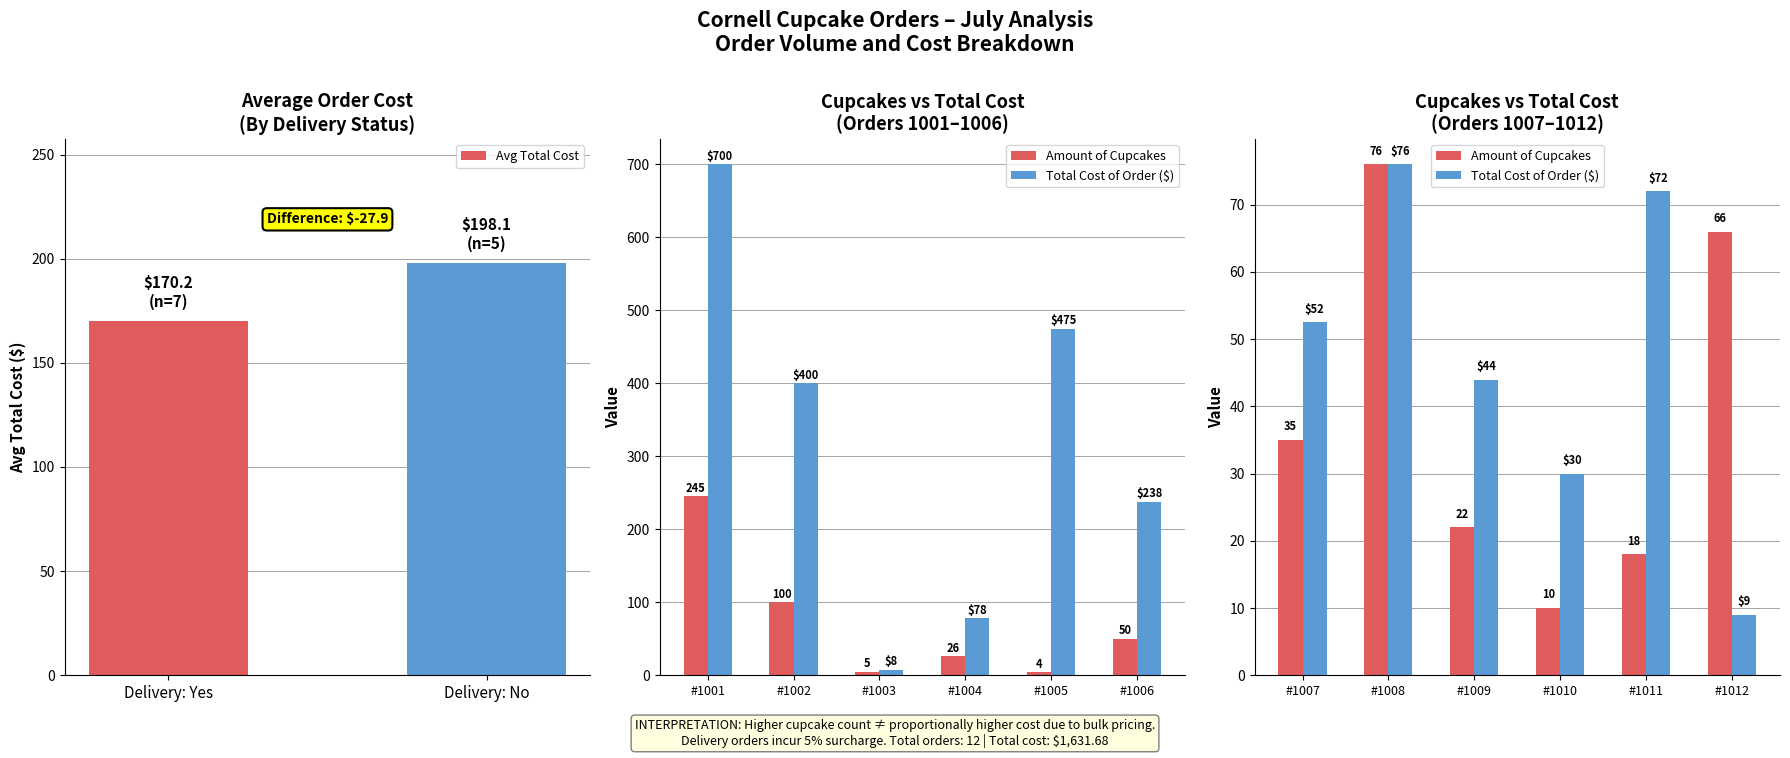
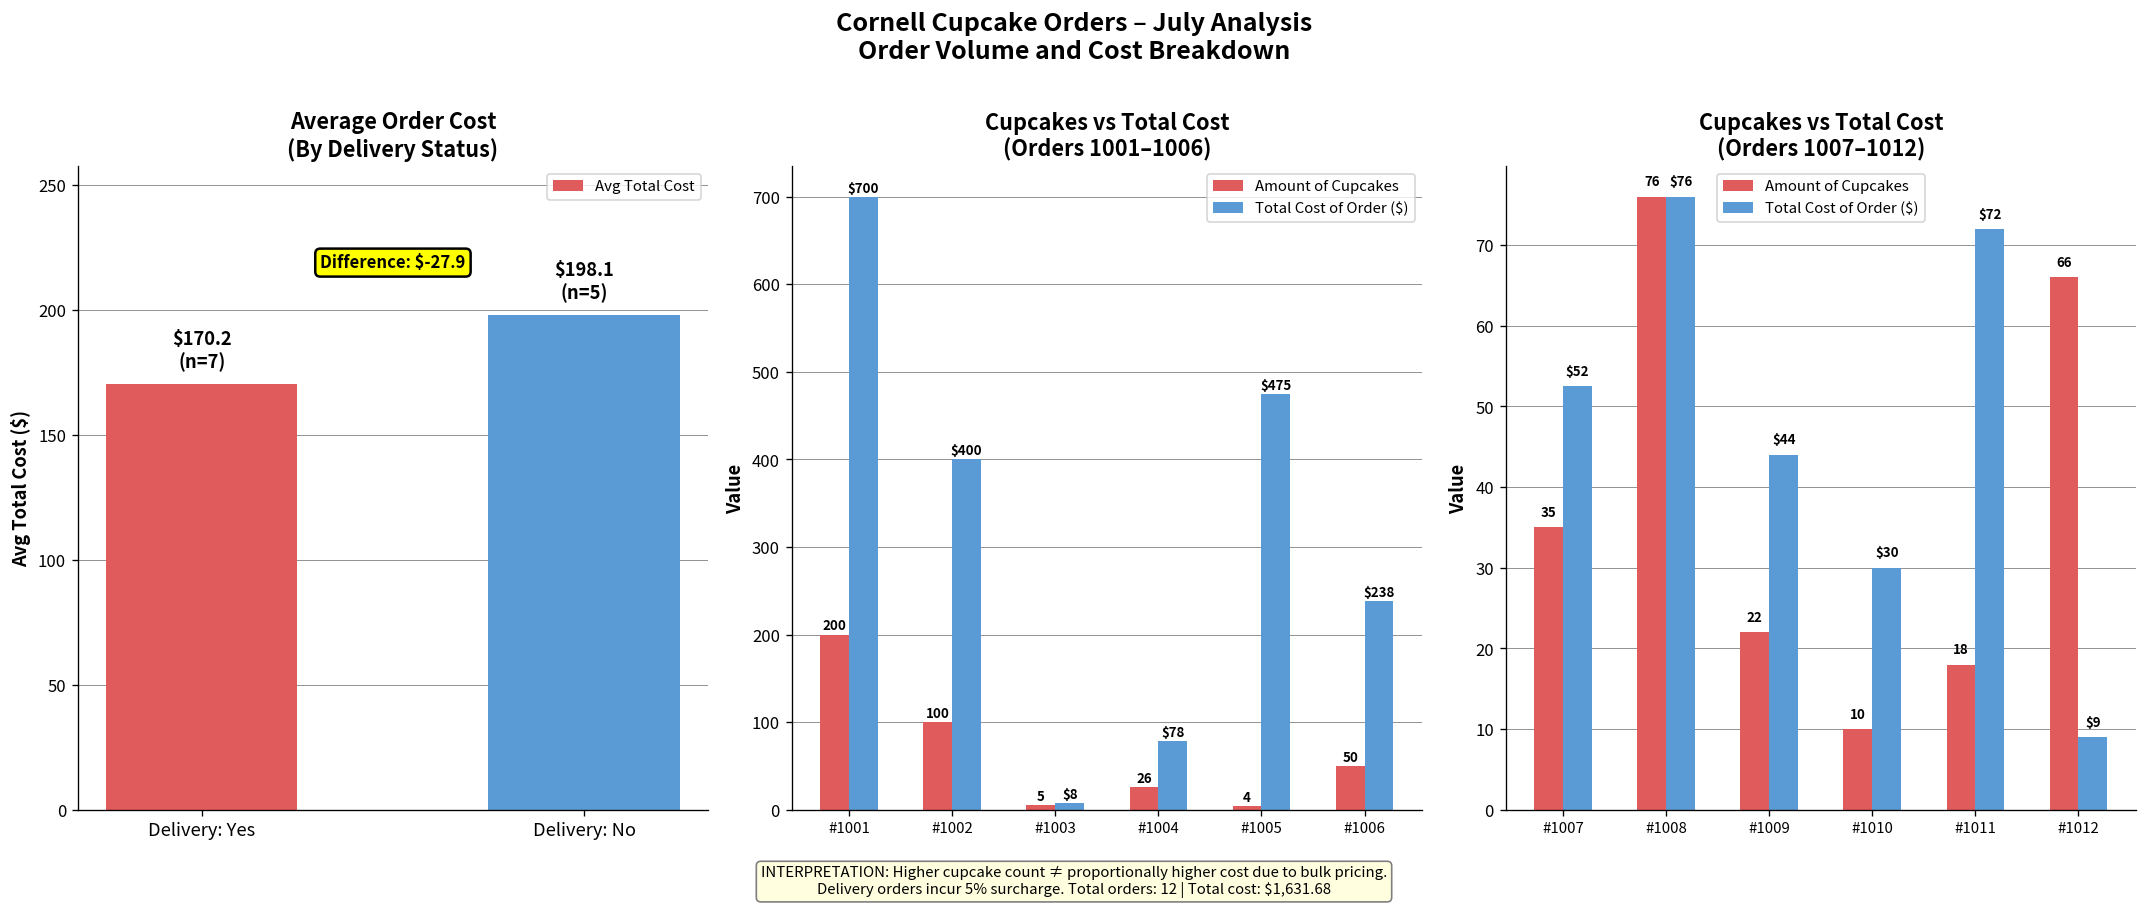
Cupcakes vs Total Cost (Orders 1001–1006), Amount of Cupcakes, #1001: 245 -> 200
